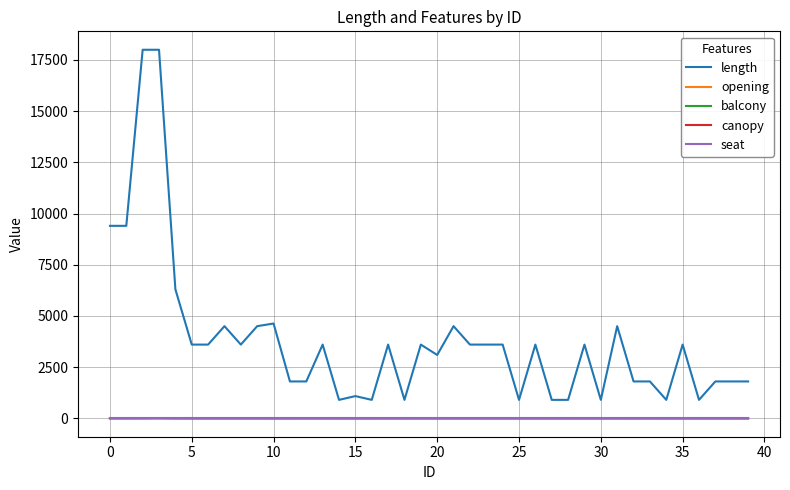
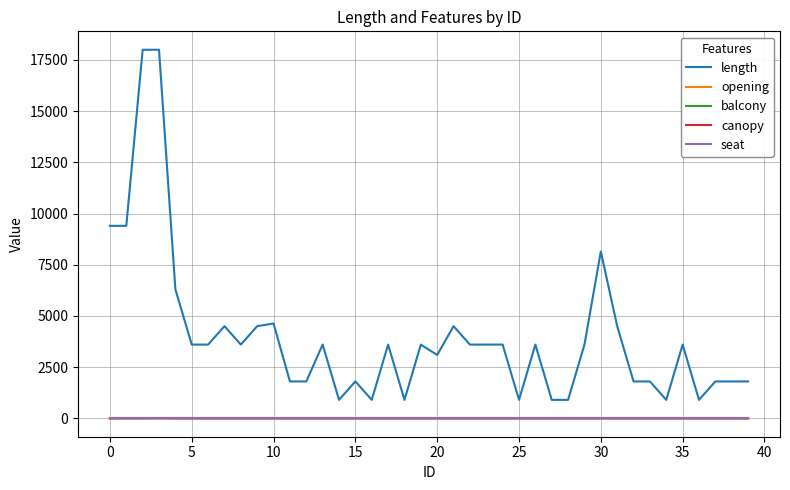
length, 15: 1100 -> 1800
length, 30: 900 -> 8100
